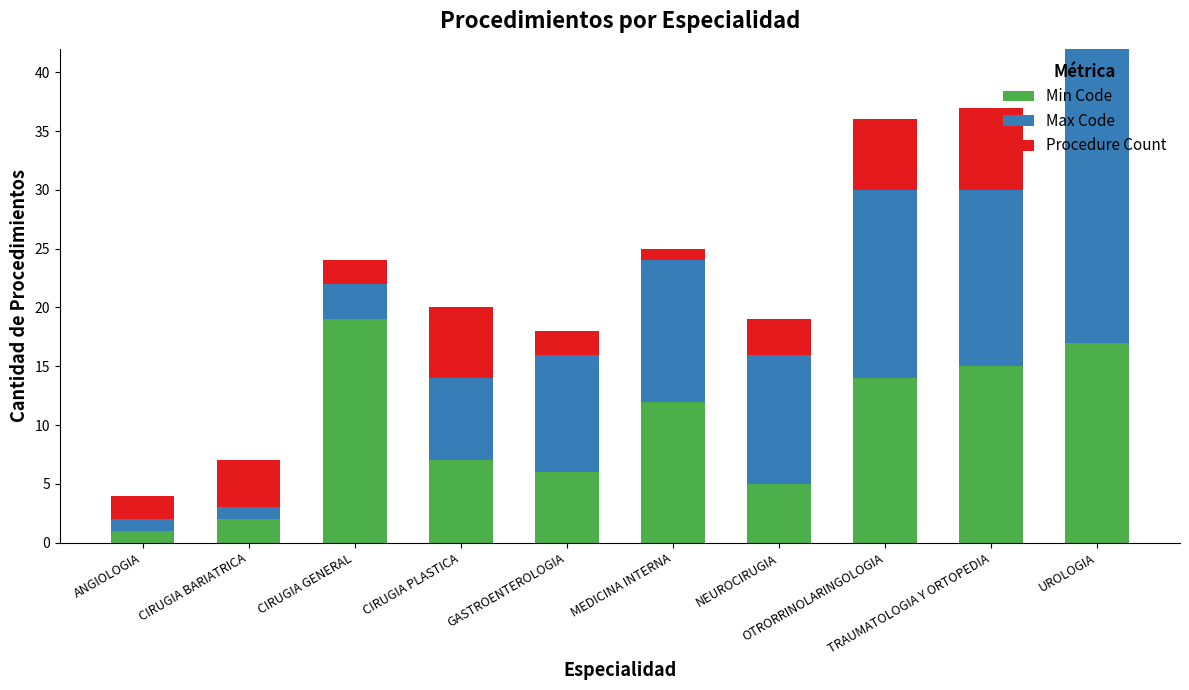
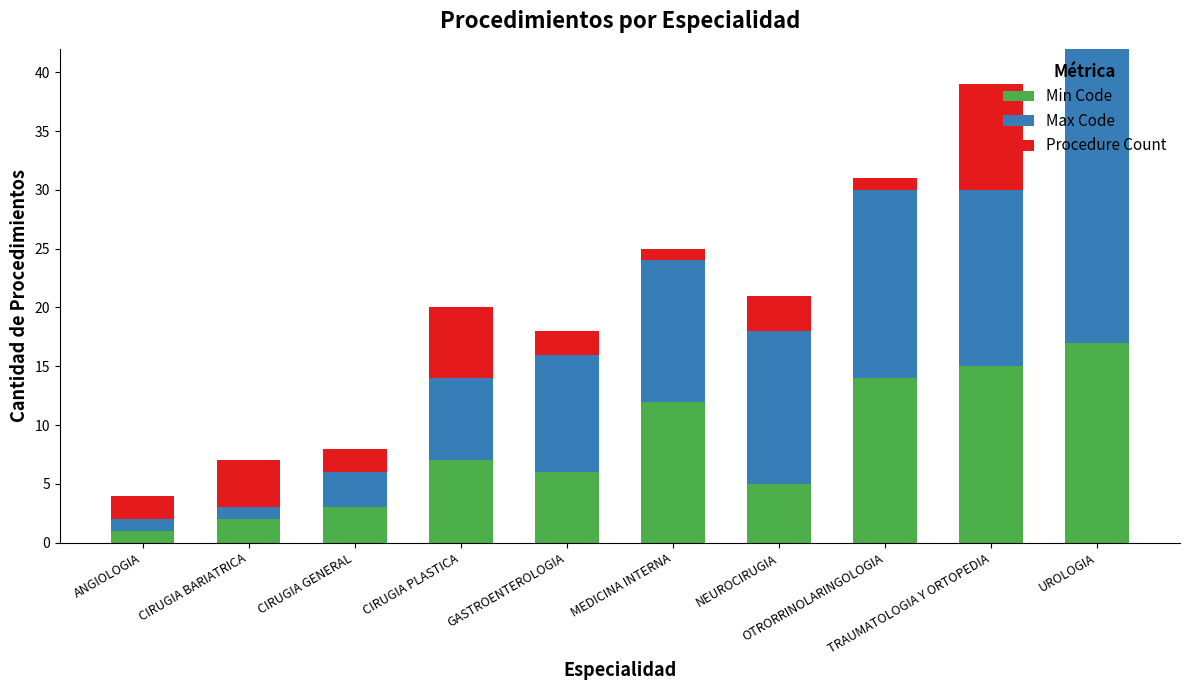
Min Code, CIRUGIA GENERAL: 19 -> 3
Max Code, NEUROCIRUGIA: 11 -> 13
Procedure Count, OTRORRINOLARINGOLOGIA: 6 -> 1
Procedure Count, TRAUMATOLOGIA Y ORTOPEDIA: 7 -> 9
